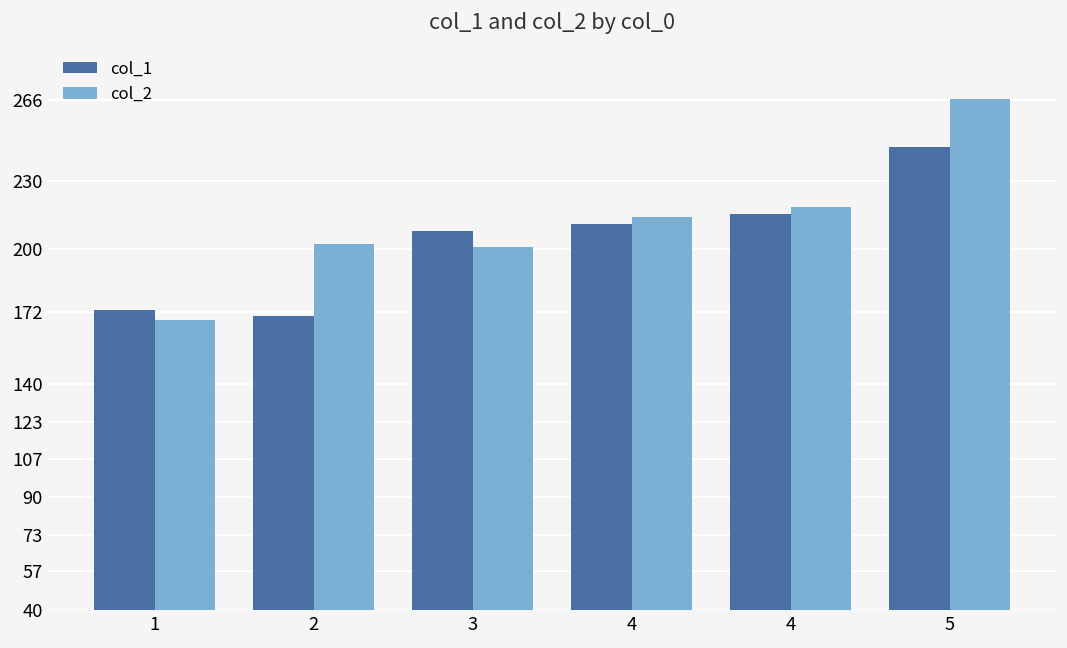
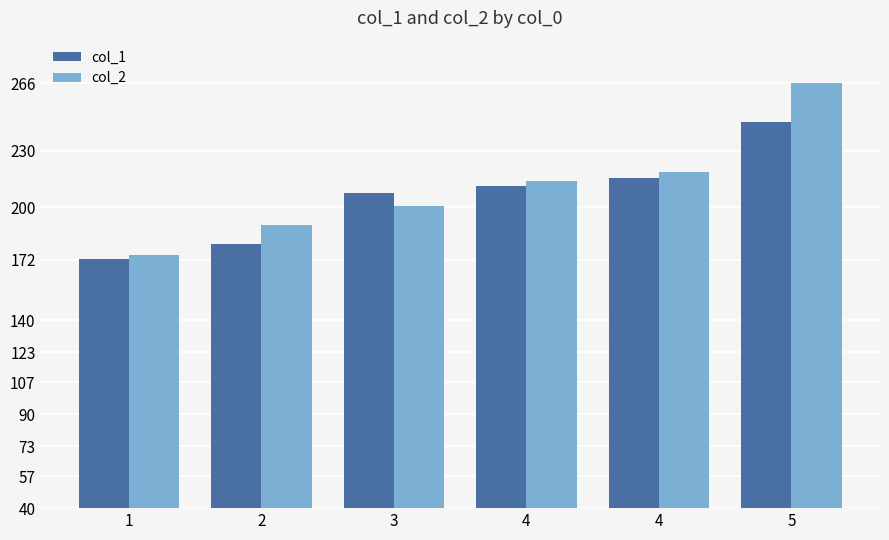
col_2, 1: 168 -> 174
col_1, 2: 170 -> 180
col_2, 2: 202 -> 191
